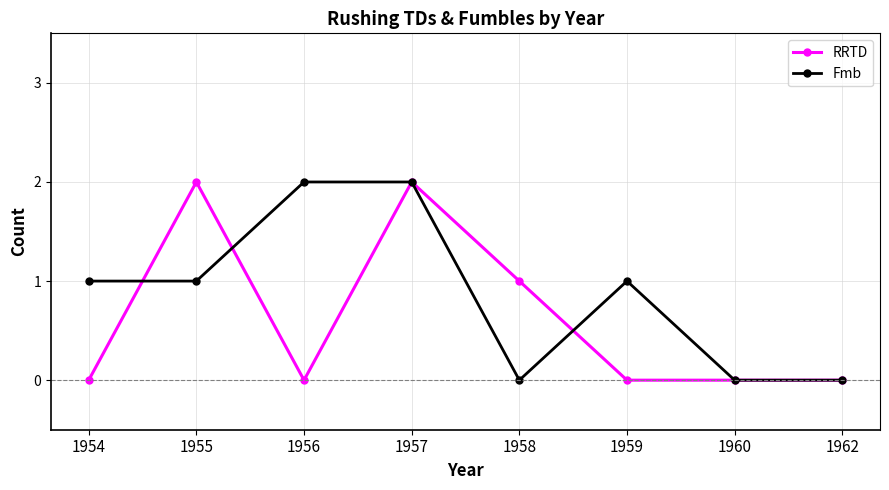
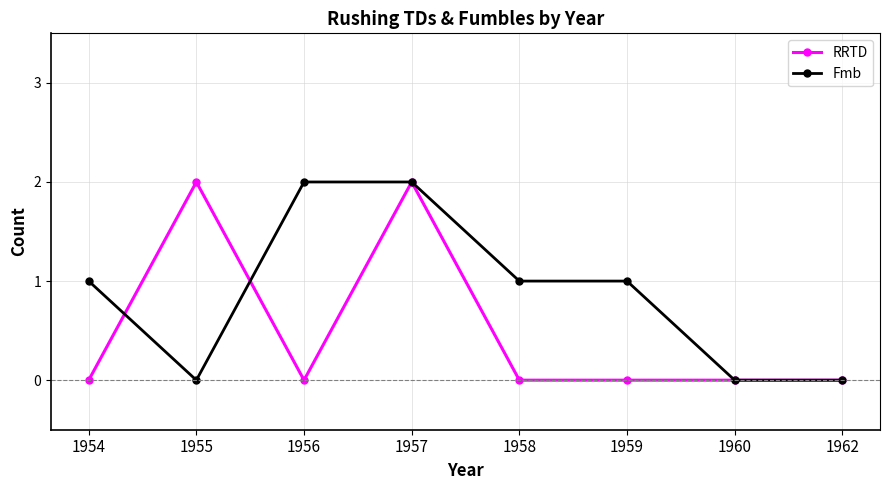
Fmb, 1955: 1 -> 0
RRTD, 1958: 1 -> 0
Fmb, 1958: 0 -> 1
